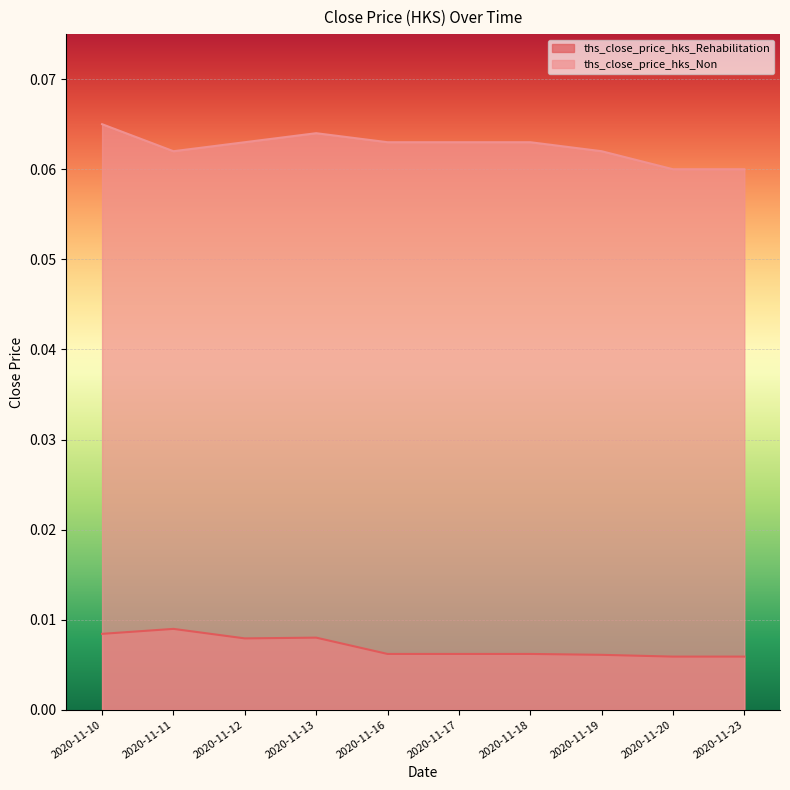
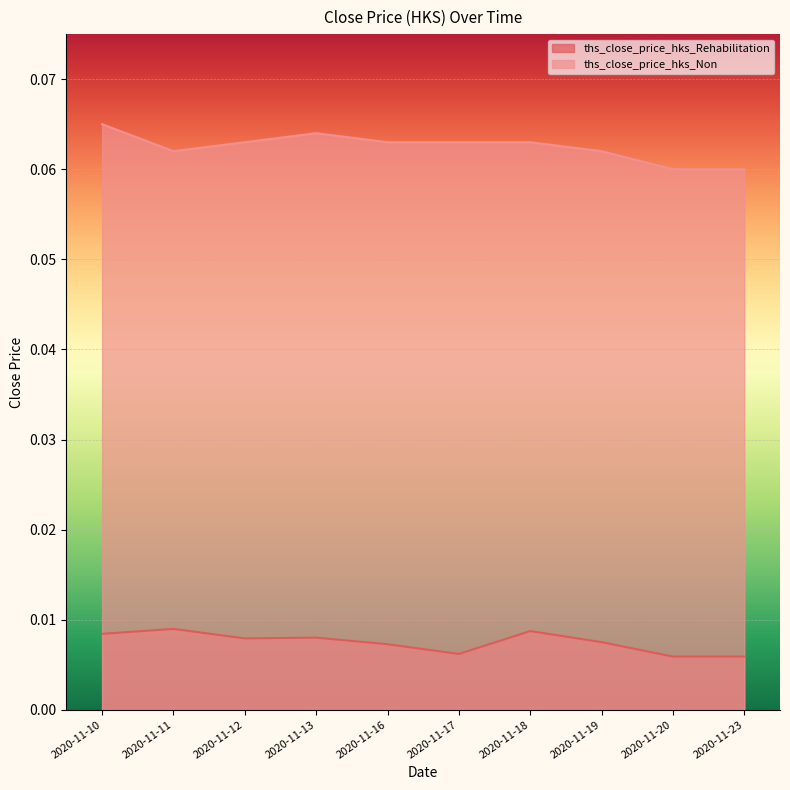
ths_close_price_hks_Rehabilitation, 2020-11-16: 0.006 -> 0.007
ths_close_price_hks_Rehabilitation, 2020-11-18: 0.006 -> 0.009
ths_close_price_hks_Rehabilitation, 2020-11-19: 0.006 -> 0.008
